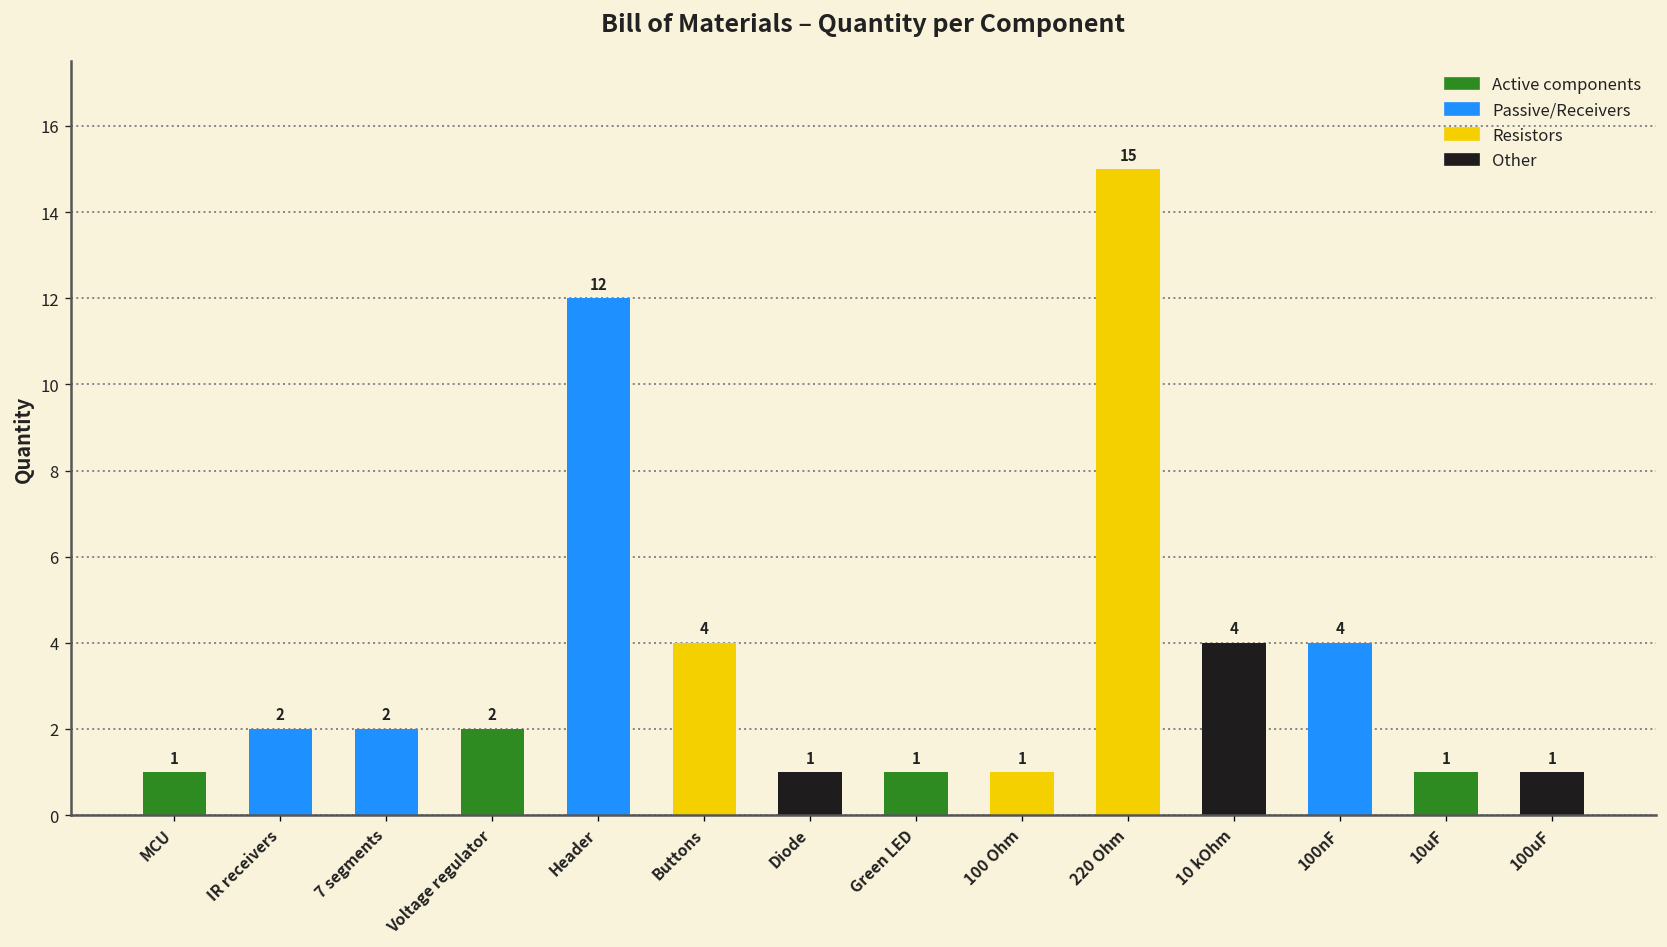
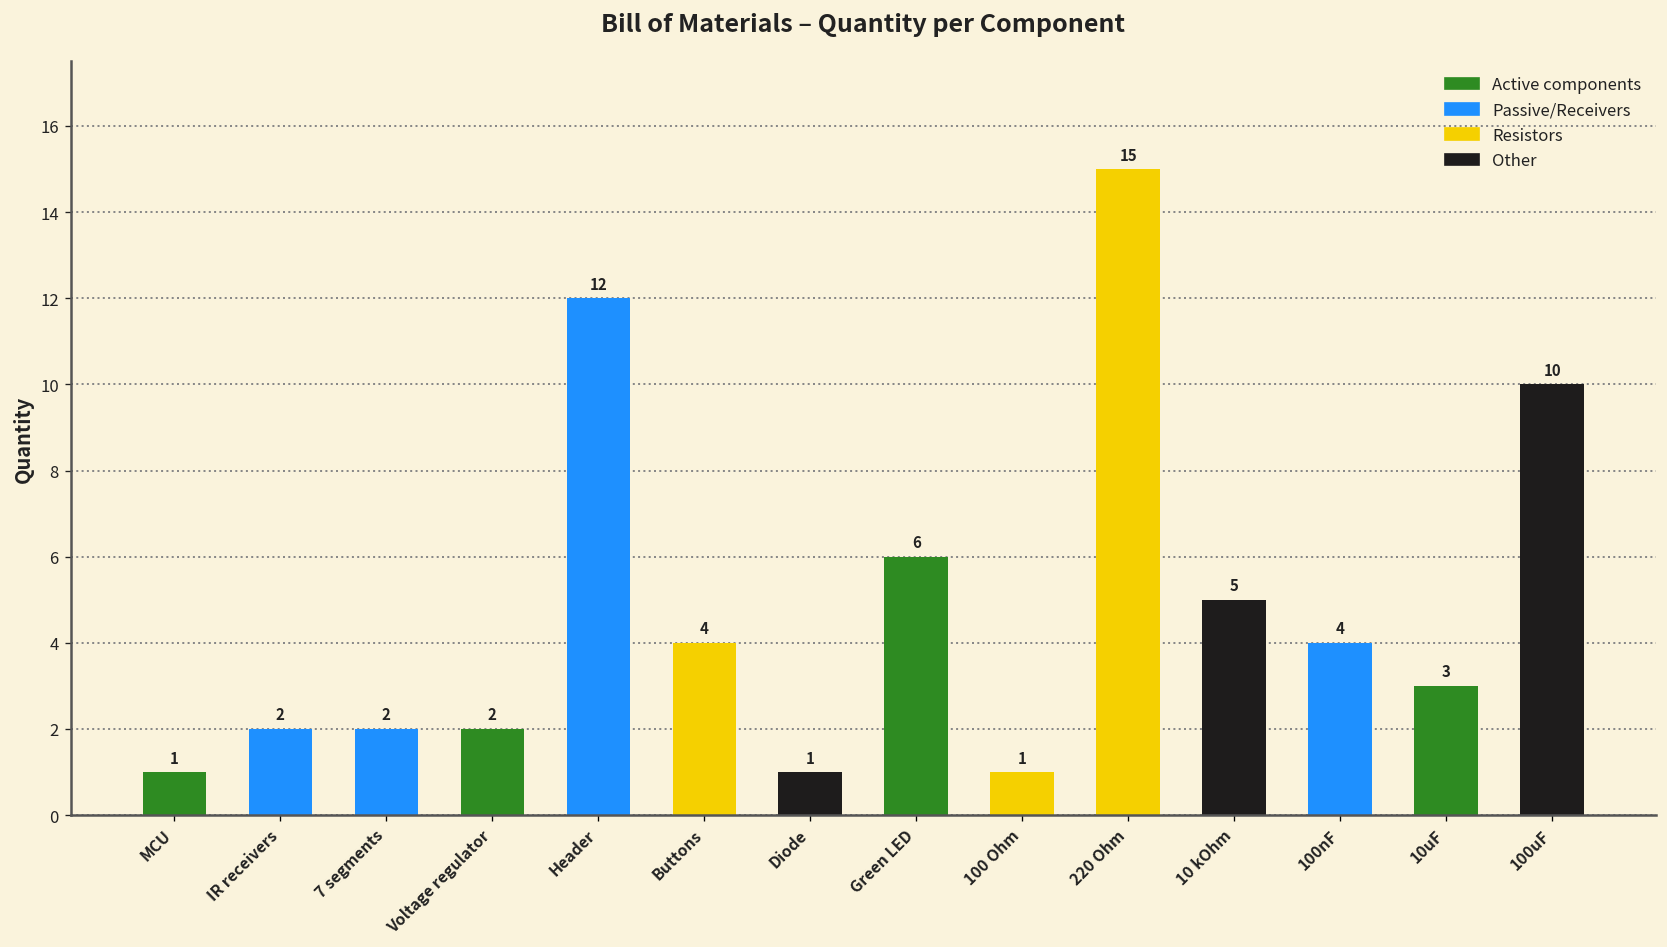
Green LED: 1 -> 6
10 kOhm: 4 -> 5
10uF: 1 -> 3
100uF: 1 -> 10
